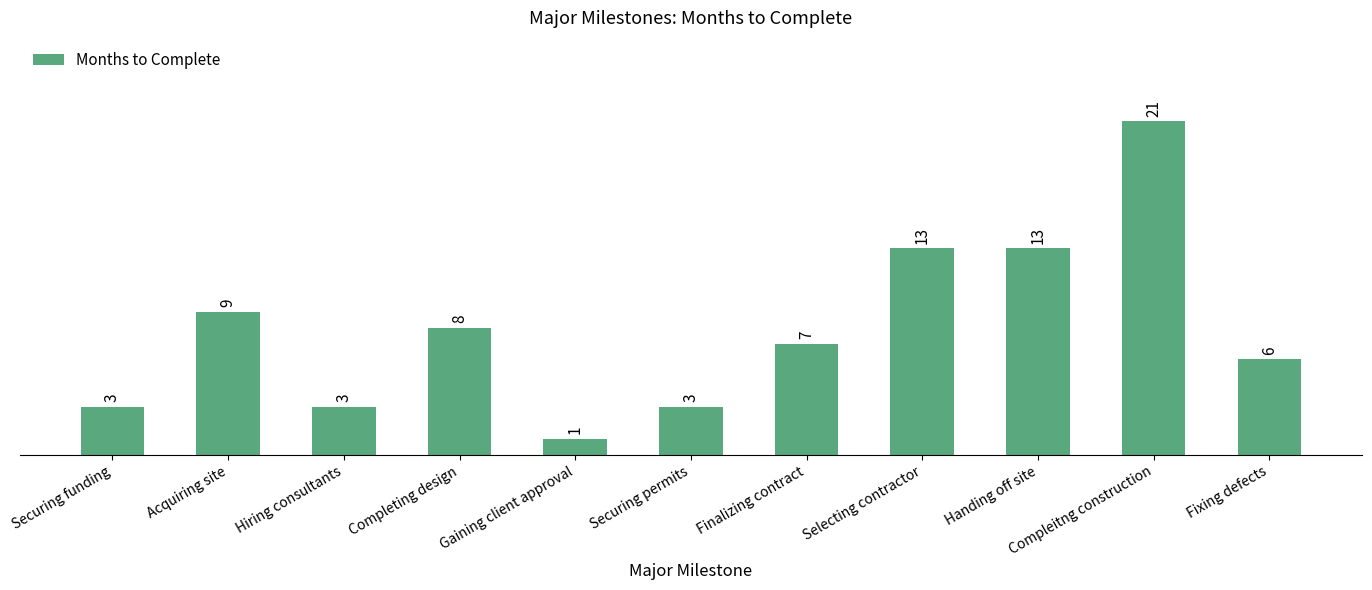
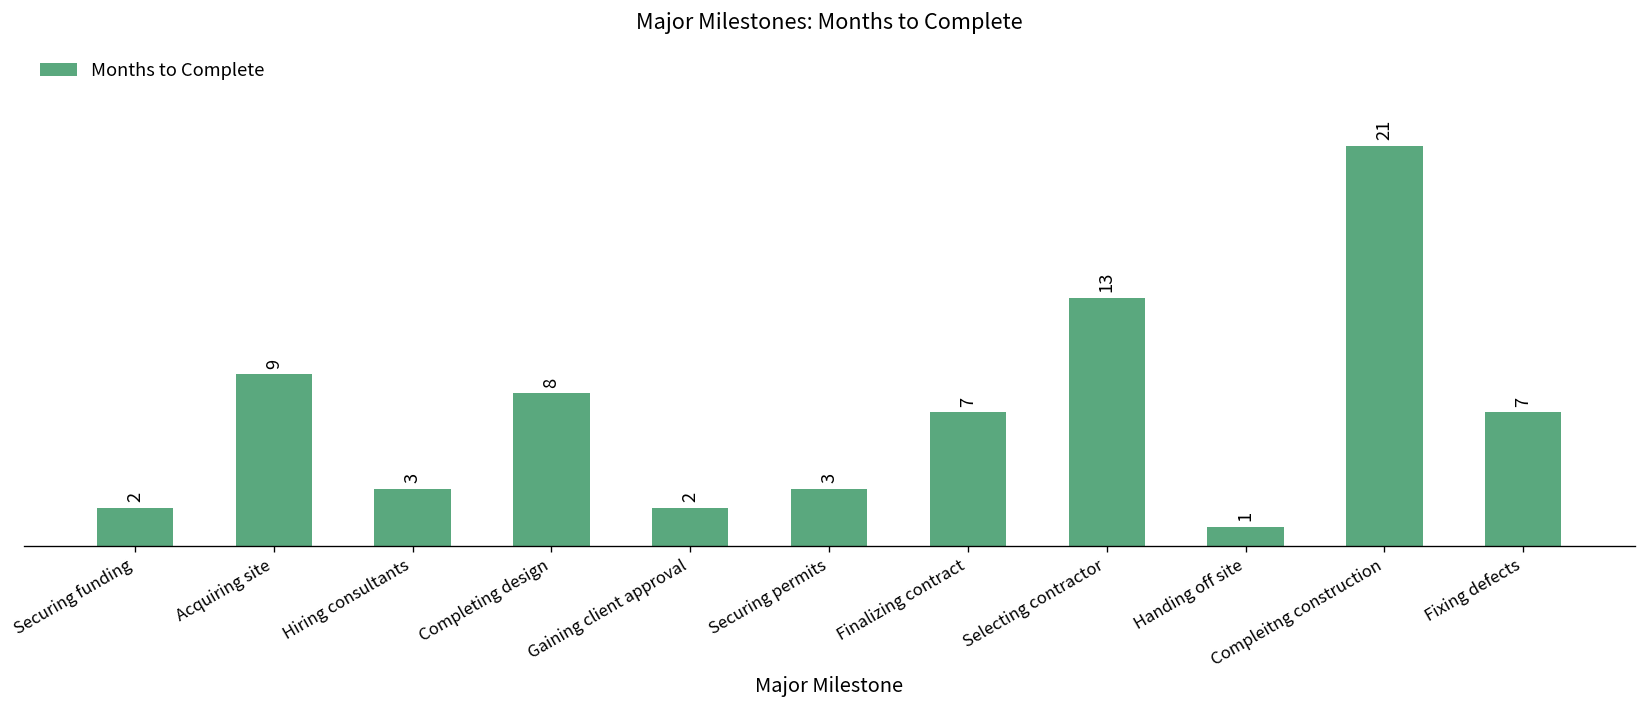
Securing funding: 3 -> 2
Gaining client approval: 1 -> 2
Handing off site: 13 -> 1
Fixing defects: 6 -> 7
